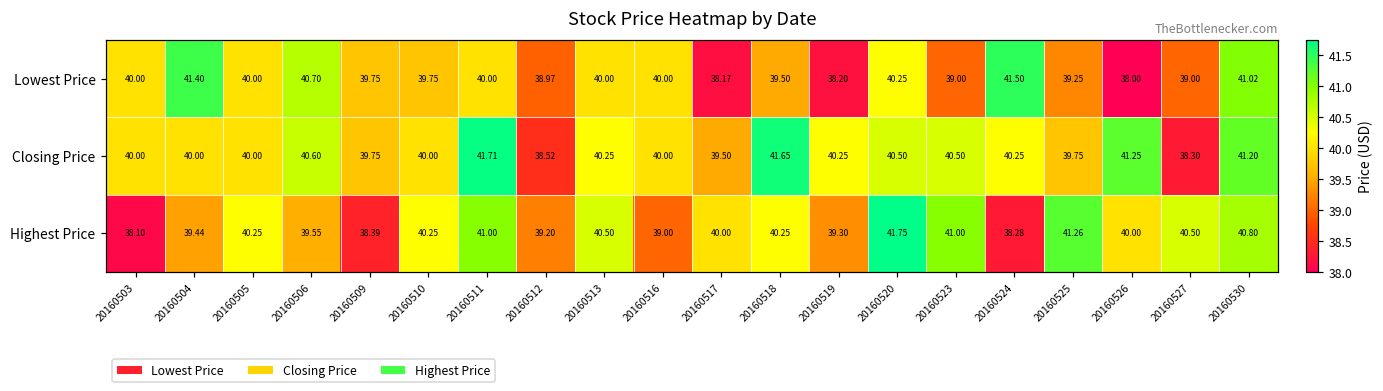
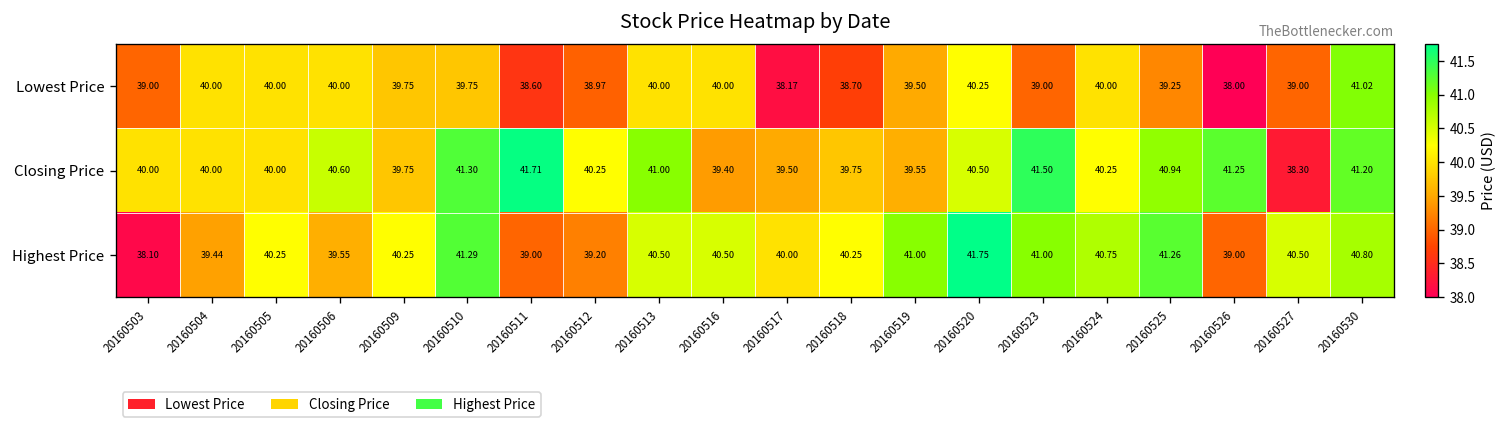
Lowest Price, 20160503: 40.00 -> 39.00
Lowest Price, 20160504: 41.40 -> 40.00
Lowest Price, 20160506: 40.70 -> 40.00
Lowest Price, 20160511: 40.00 -> 38.60
Lowest Price, 20160518: 39.50 -> 38.70
Lowest Price, 20160519: 38.20 -> 39.50
Lowest Price, 20160524: 41.50 -> 40.00
Closing Price, 20160510: 40.00 -> 41.30
Closing Price, 20160512: 38.52 -> 40.25
Closing Price, 20160513: 40.25 -> 41.00
Closing Price, 20160516: 40.00 -> 39.40
Closing Price, 20160518: 41.65 -> 39.75
Closing Price, 20160519: 40.25 -> 39.55
Closing Price, 20160523: 40.50 -> 41.50
Closing Price, 20160525: 39.75 -> 40.94
Highest Price, 20160509: 38.39 -> 40.25
Highest Price, 20160510: 40.25 -> 41.29
Highest Price, 20160511: 41.00 -> 39.00
Highest Price, 20160516: 39.00 -> 40.50
Highest Price, 20160519: 39.30 -> 41.00
Highest Price, 20160524: 38.28 -> 40.75
Highest Price, 20160526: 40.00 -> 39.00
